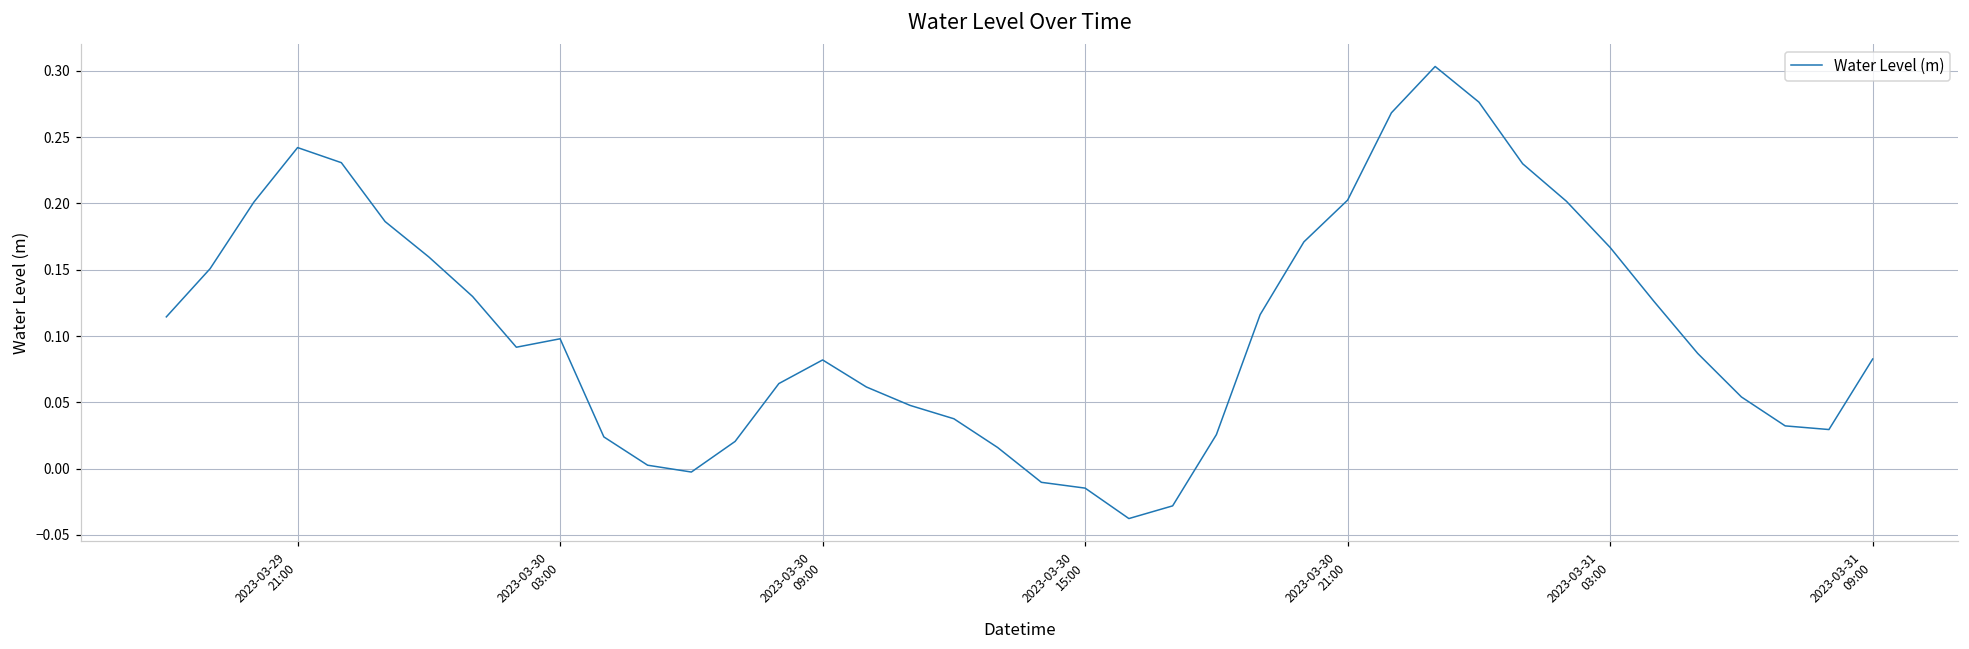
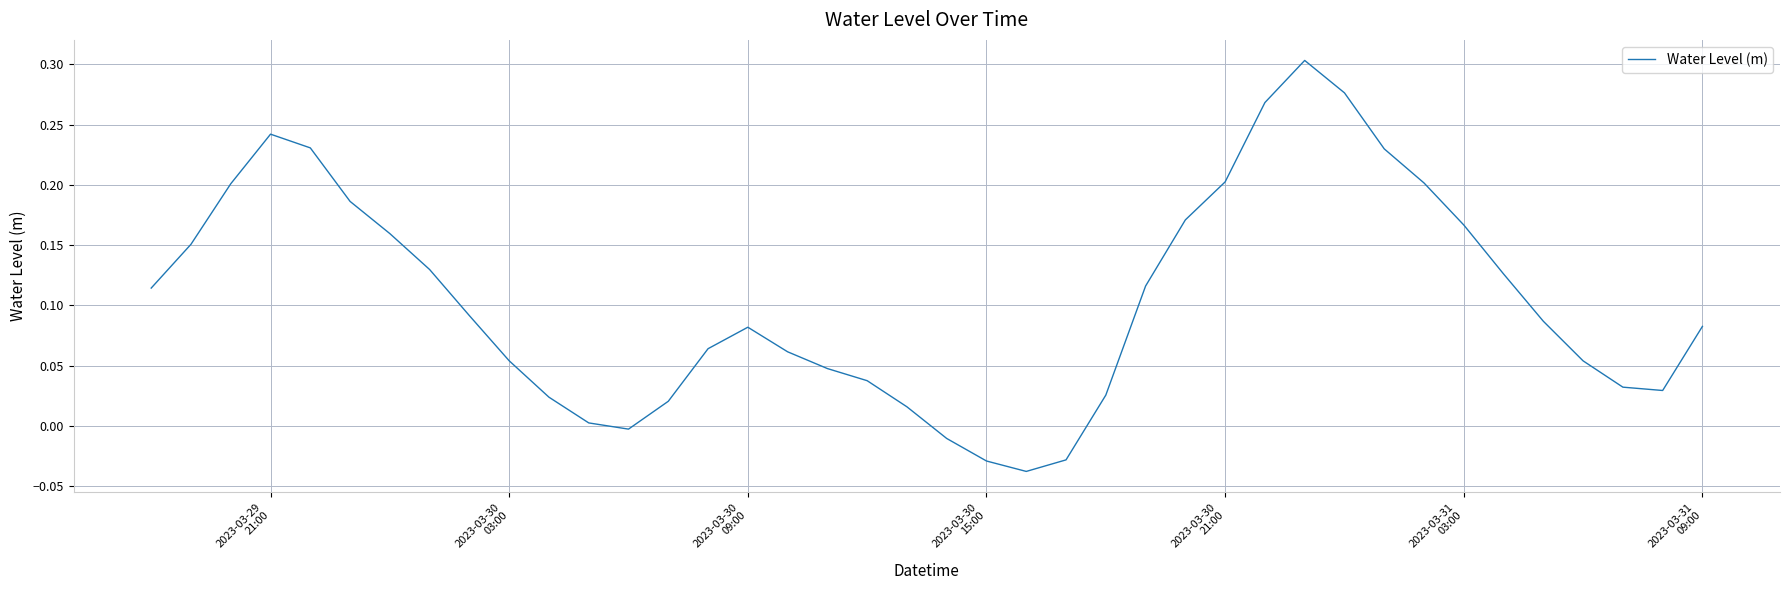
2023-03-30 03:00: 0.098 -> 0.054
2023-03-30 15:00: -0.015 -> -0.029
